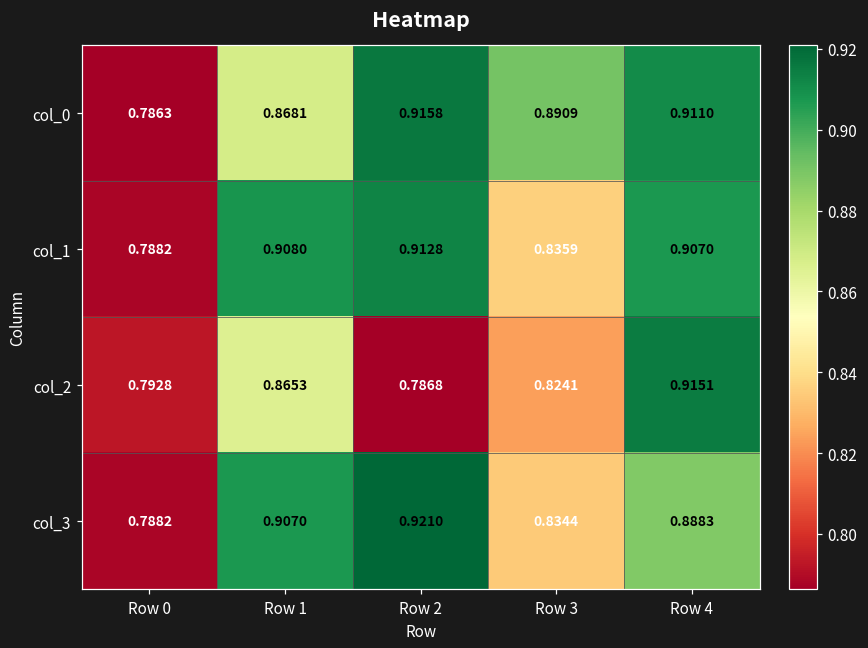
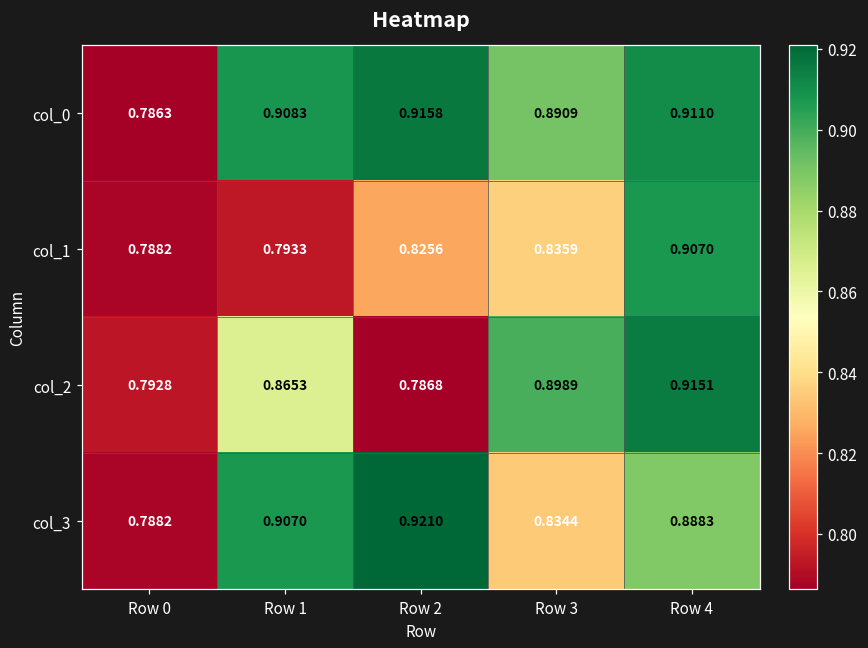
col_0, Row 1: 0.8681 -> 0.9083
col_1, Row 1: 0.9080 -> 0.7933
col_1, Row 2: 0.9128 -> 0.8256
col_2, Row 3: 0.8241 -> 0.8989
